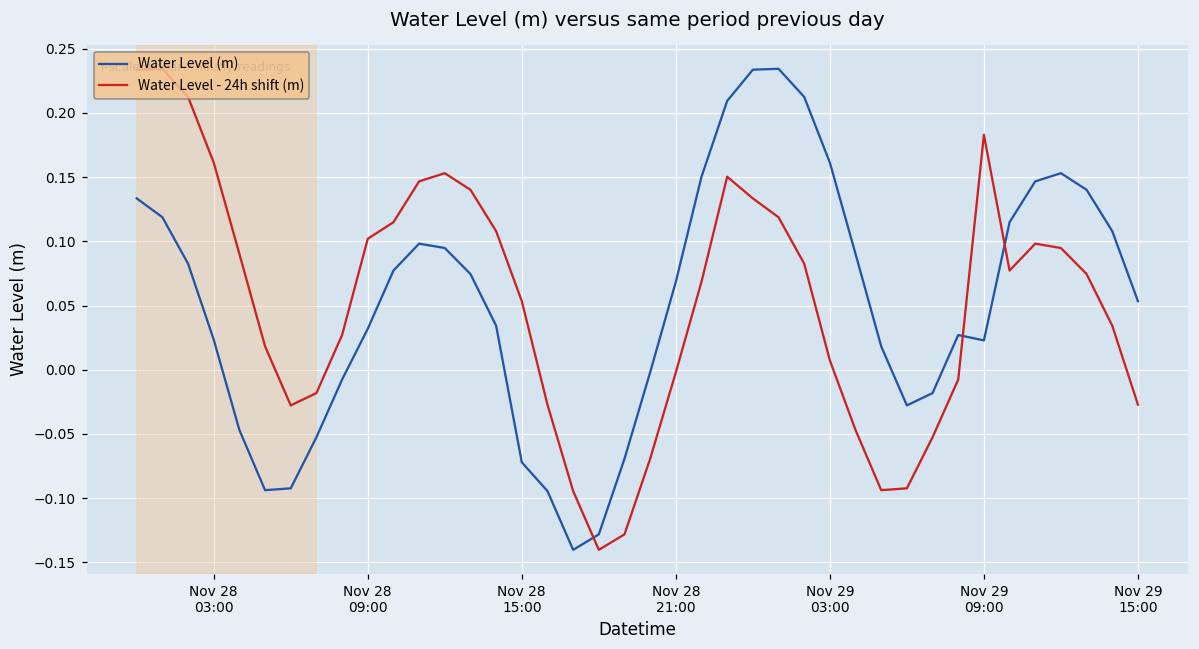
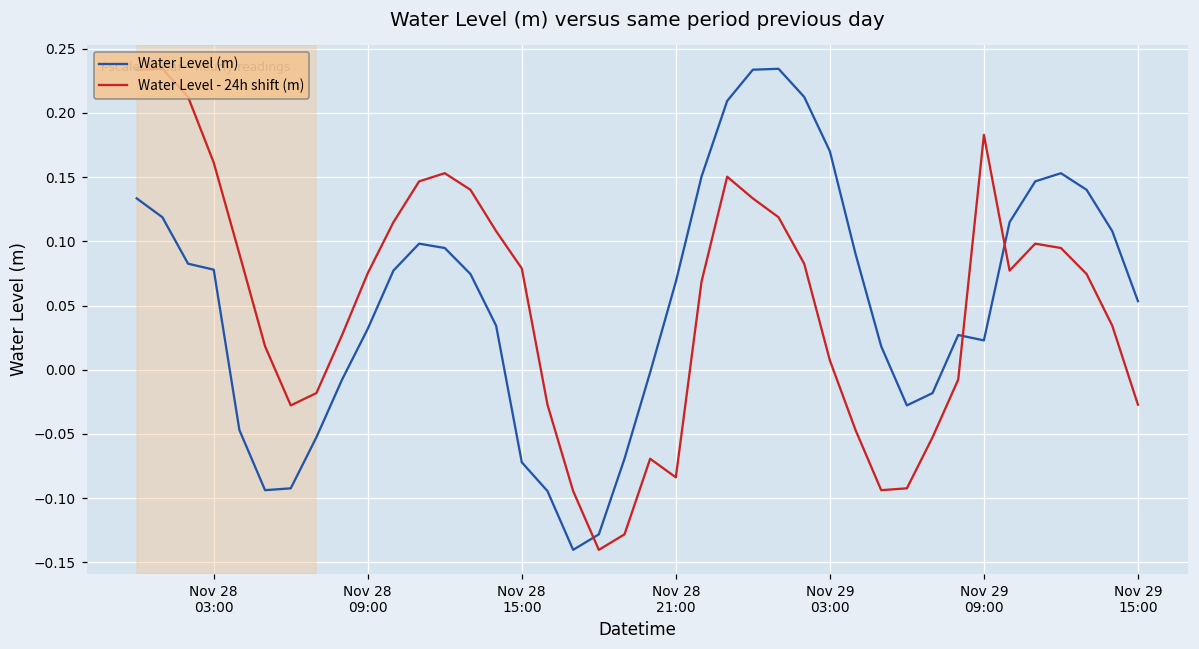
Water Level (m), Nov 28 03:00: 0.023 -> 0.078
Water Level - 24h shift (m), Nov 28 09:00: 0.102 -> 0.075
Water Level - 24h shift (m), Nov 28 15:00: 0.053 -> 0.079
Water Level - 24h shift (m), Nov 28 21:00: -0.002 -> -0.084
Water Level (m), Nov 29 03:00: 0.161 -> 0.170
